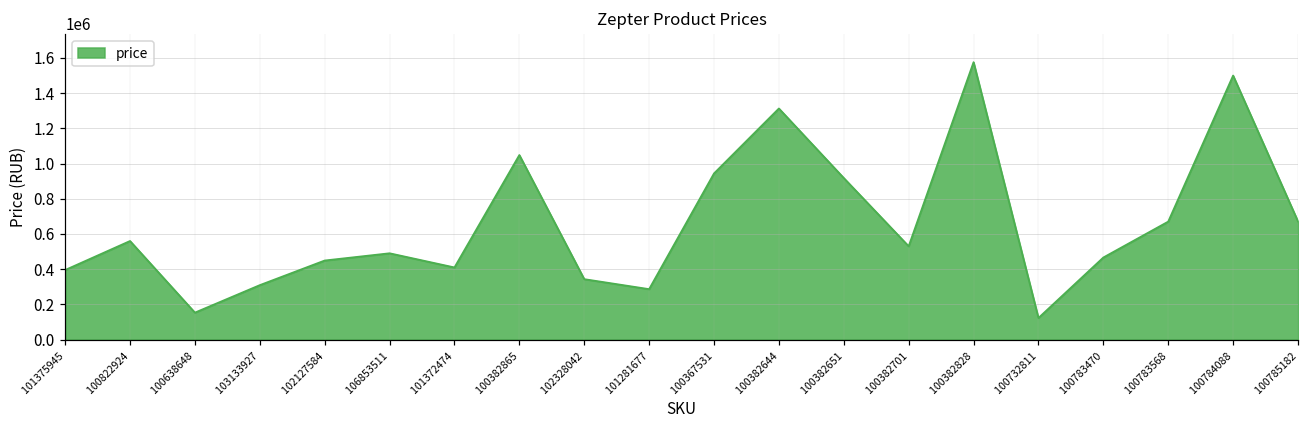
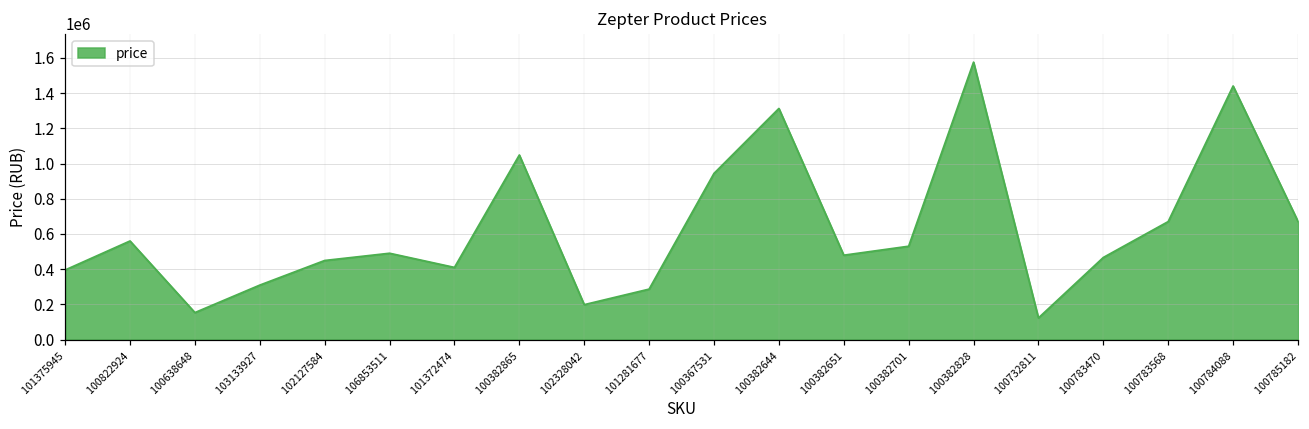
102328042: 340000 -> 200000
100382651: 920000 -> 480000
100784088: 1500000 -> 1440000
